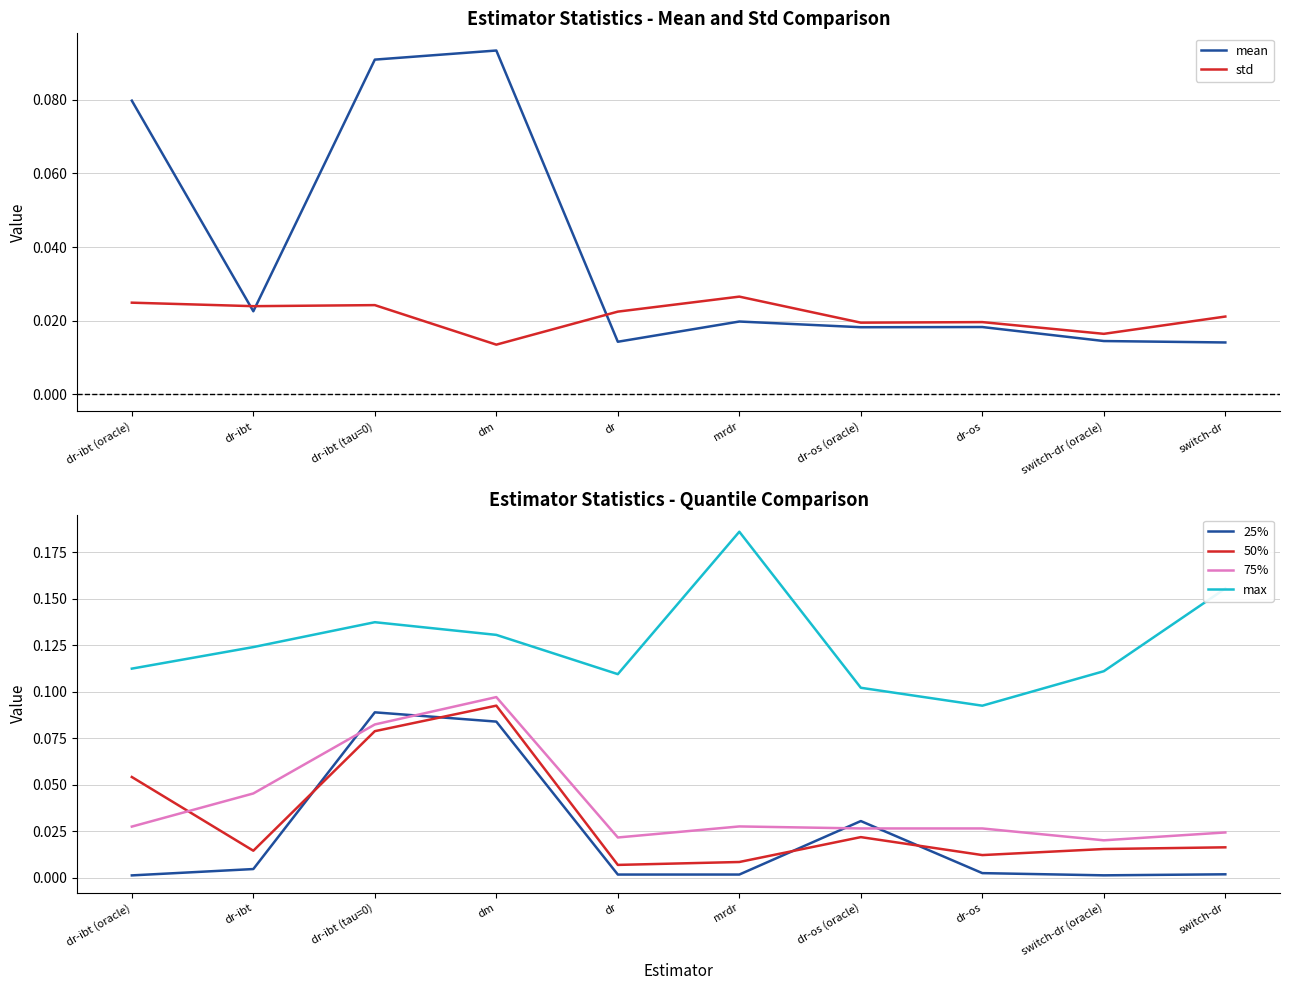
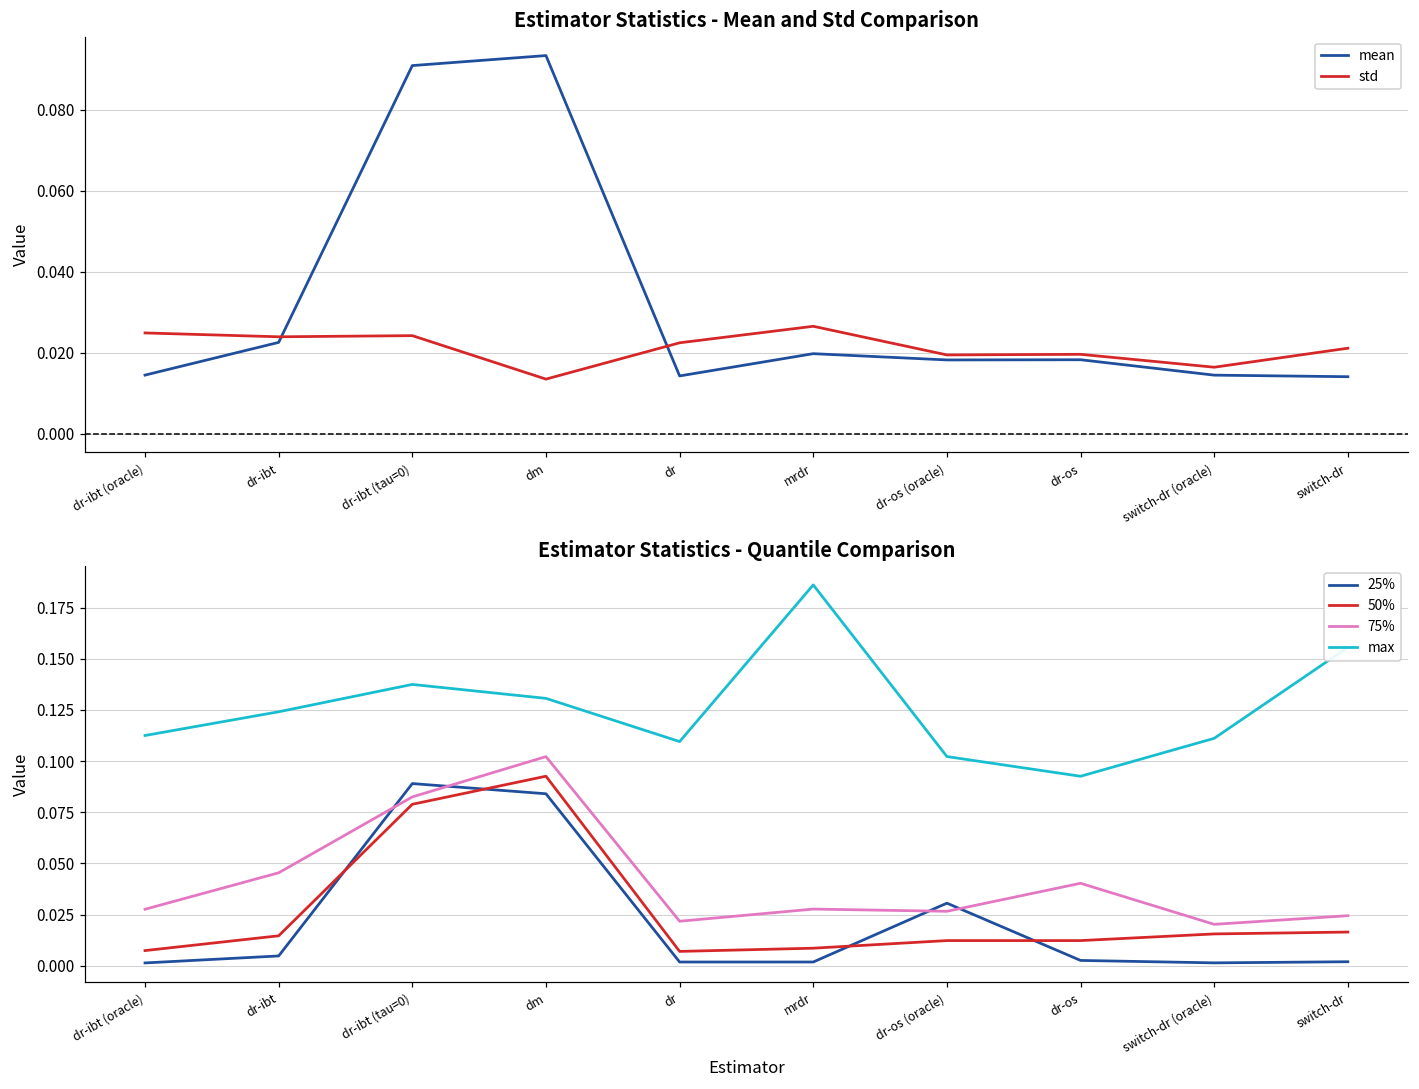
Estimator Statistics - Mean and Std Comparison, mean, dr-ibt (oracle): 0.080 -> 0.014
Estimator Statistics - Quantile Comparison, 50%, dr-ibt (oracle): 0.054 -> 0.007
Estimator Statistics - Quantile Comparison, 75%, dm: 0.097 -> 0.102
Estimator Statistics - Quantile Comparison, 50%, dr-os (oracle): 0.022 -> 0.012
Estimator Statistics - Quantile Comparison, 75%, dr-os: 0.027 -> 0.040
